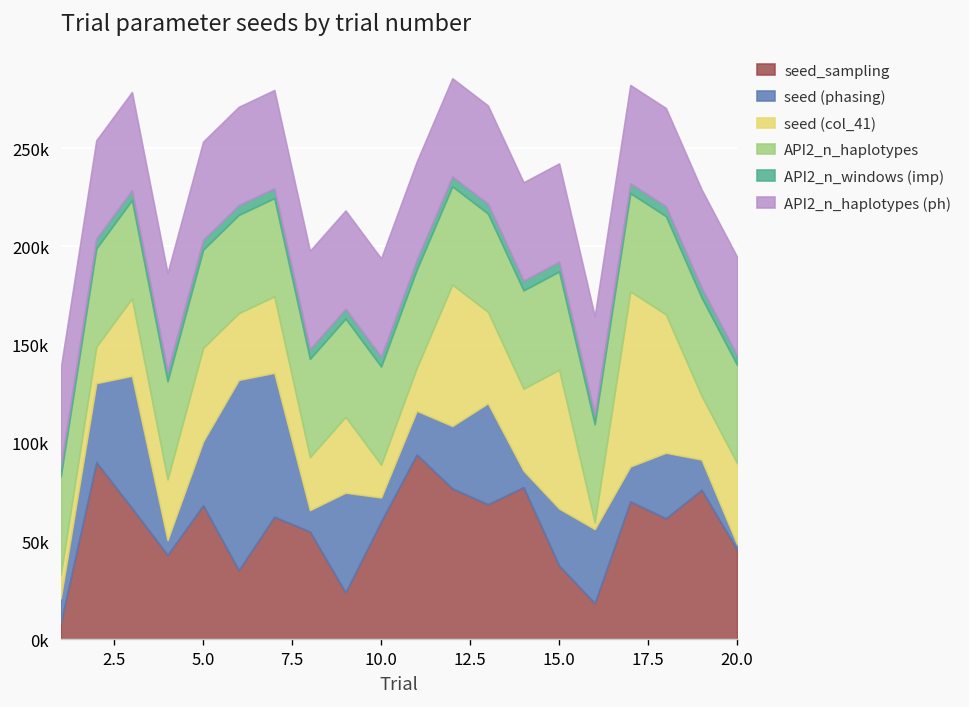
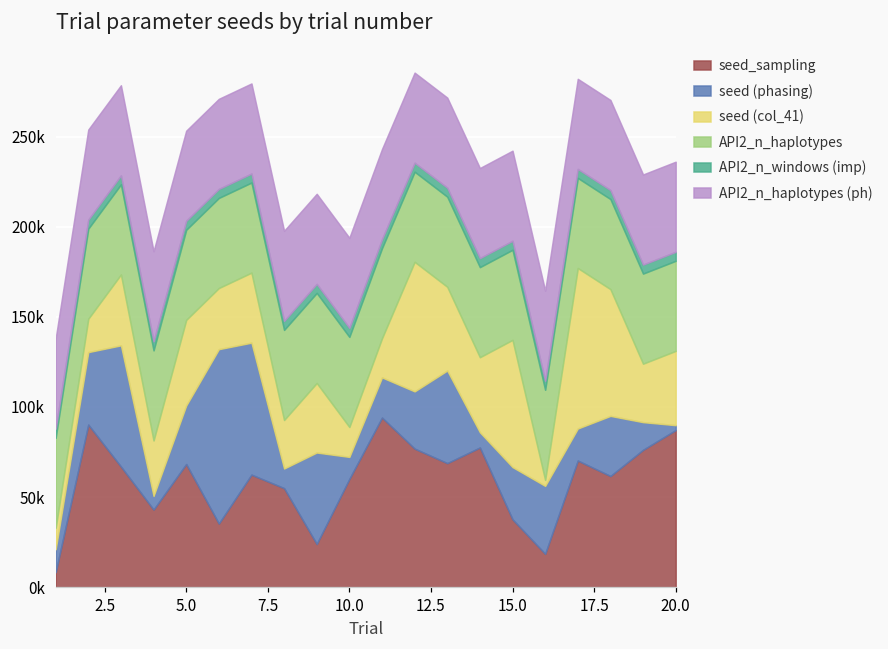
seed_sampling, 20.0: 46000 -> 87000
